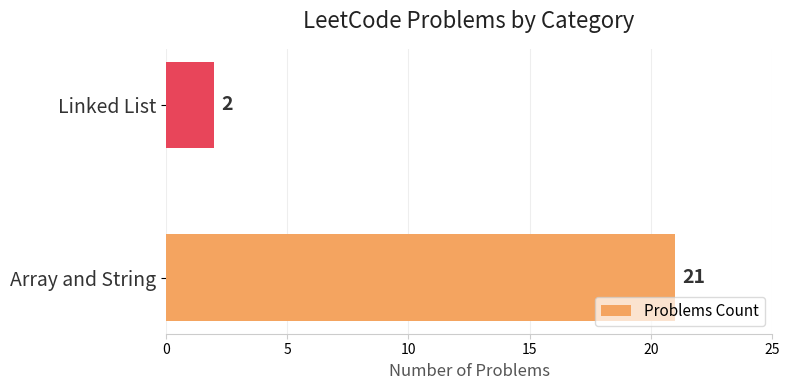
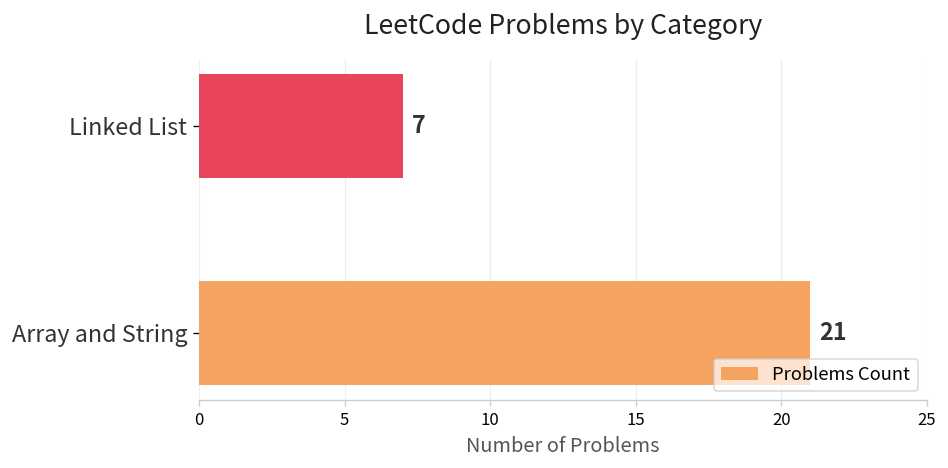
Linked List: 2 -> 7
